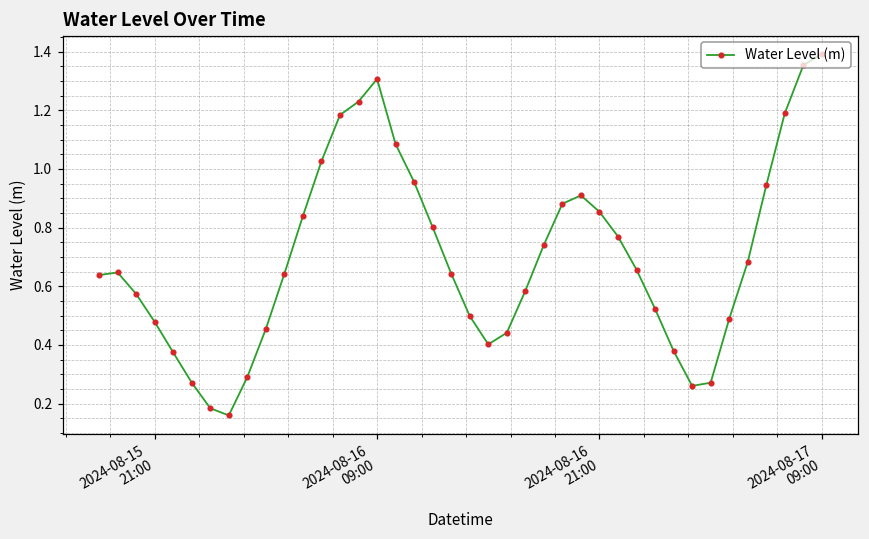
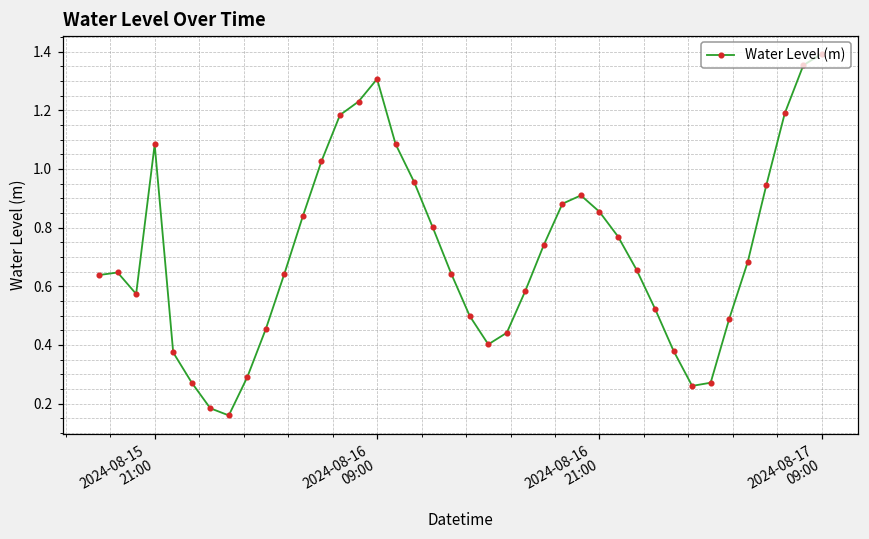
2024-08-15 21:00: 0.48 -> 1.08
